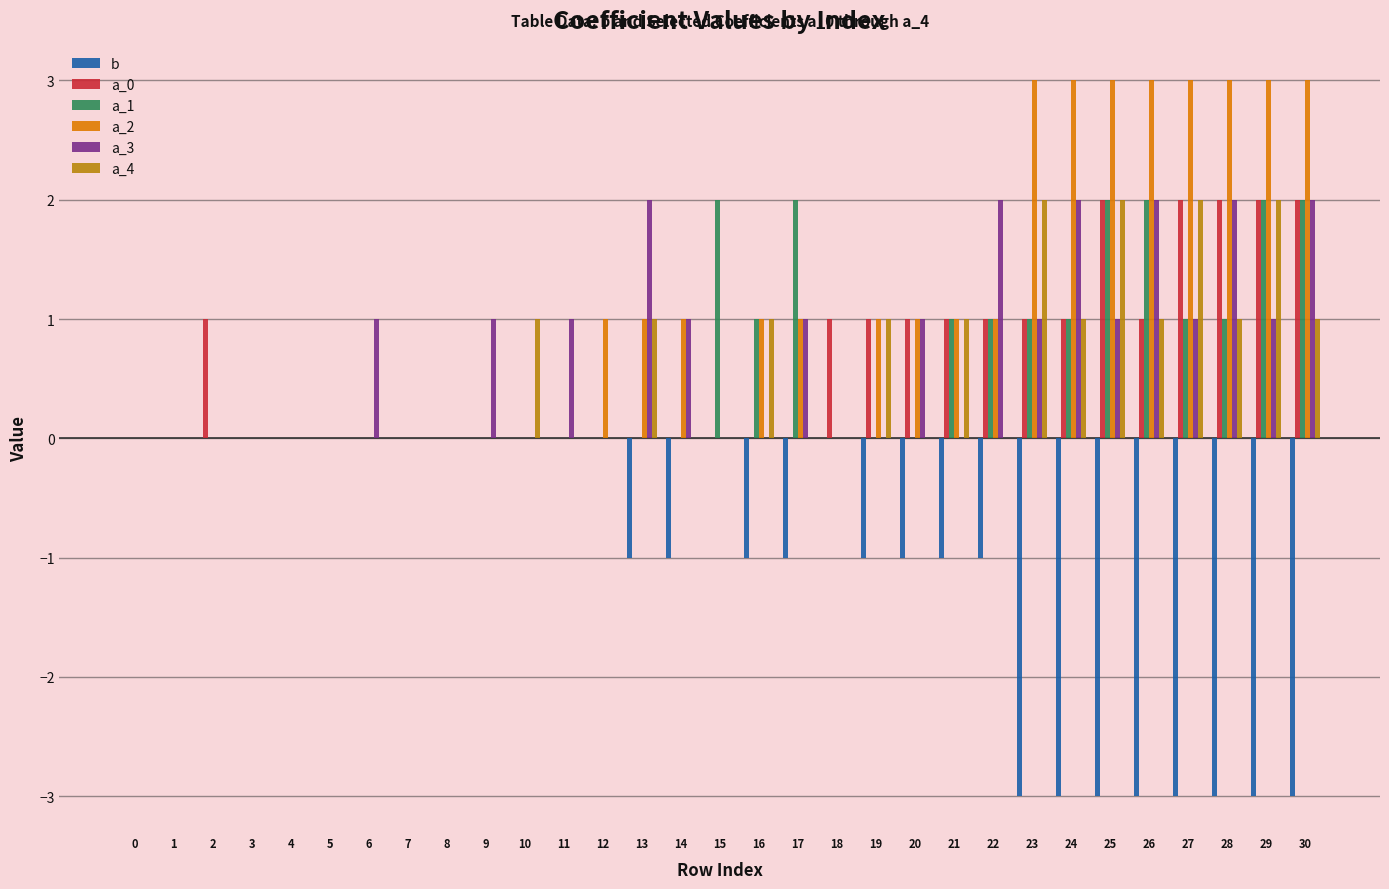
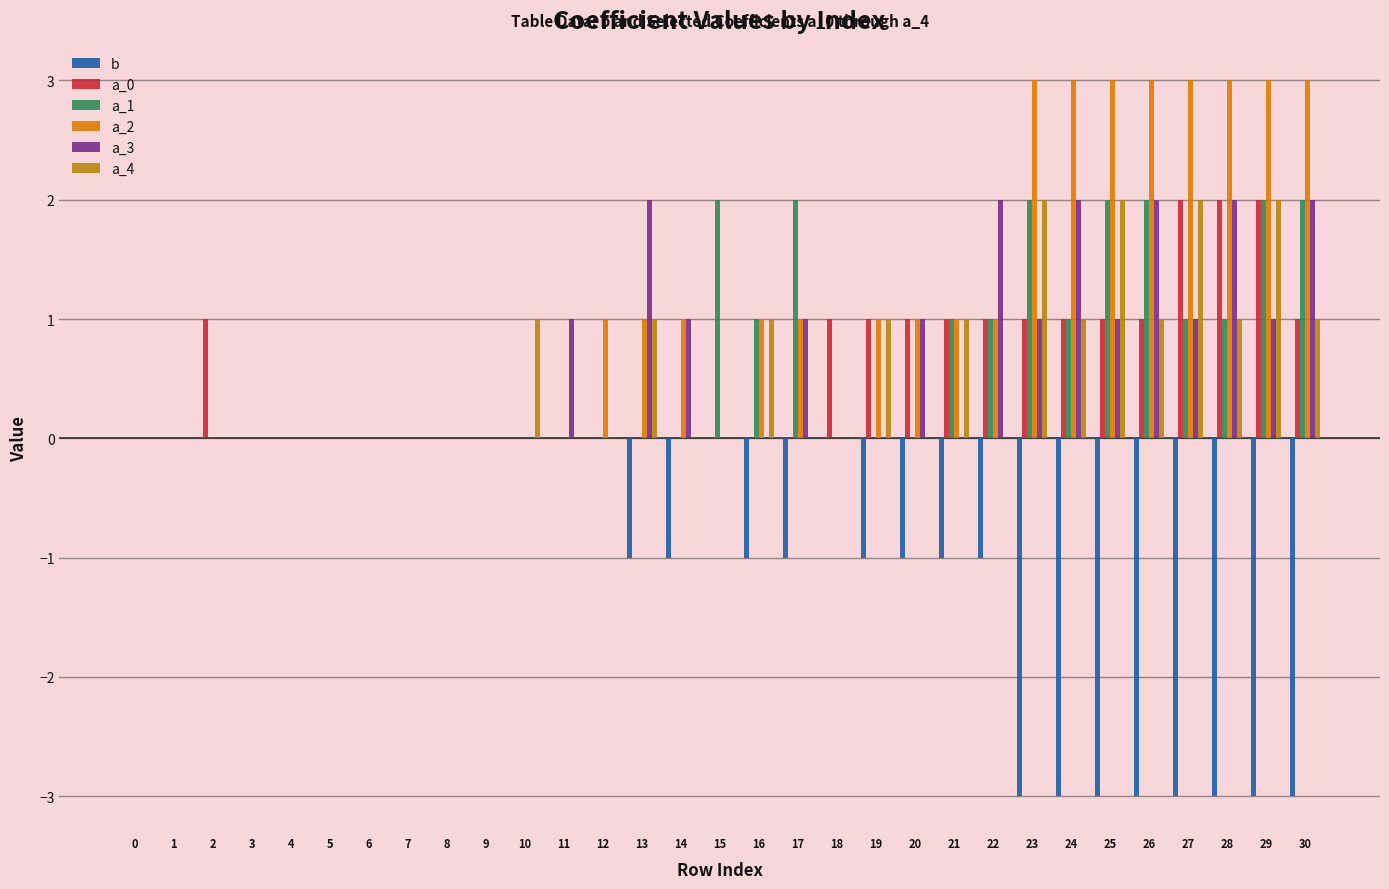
a_3, 6: 1 -> 0
a_3, 9: 1 -> 0
a_1, 23: 1 -> 2
a_0, 25: 2 -> 1
a_0, 30: 2 -> 1
